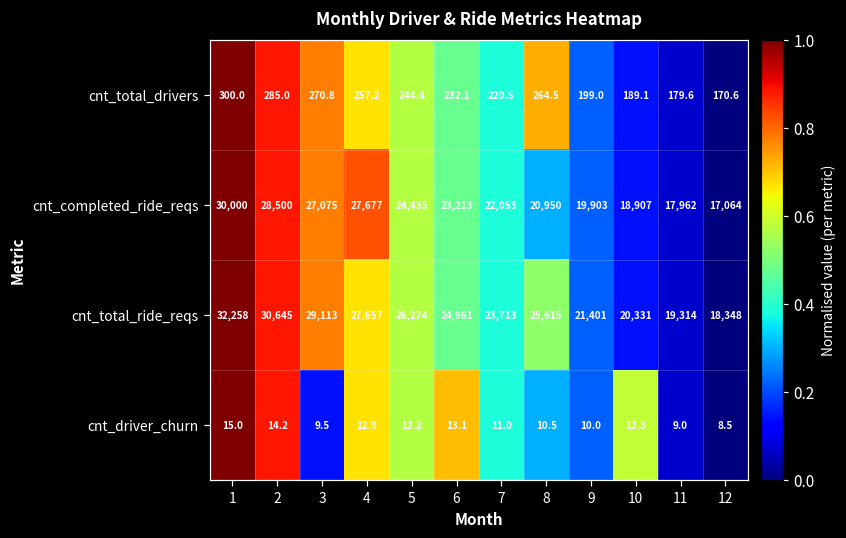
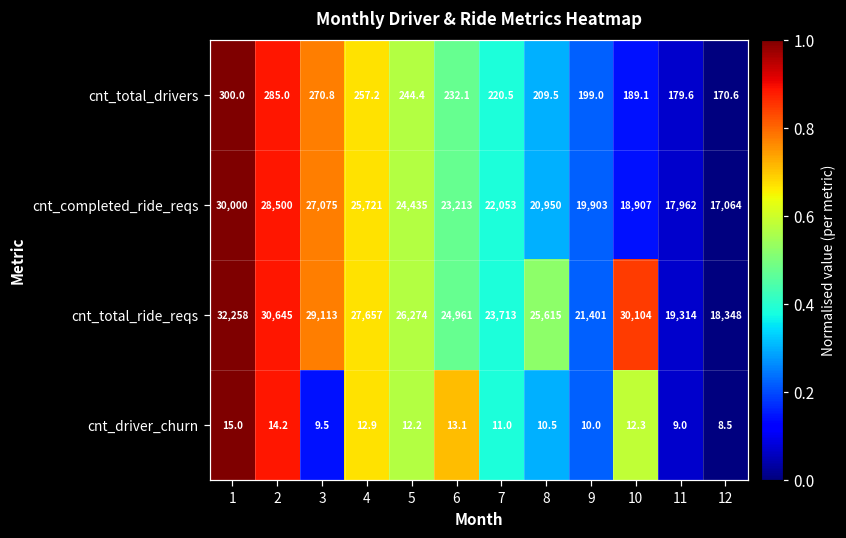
cnt_total_drivers, 8: 264.5 -> 209.5
cnt_completed_ride_reqs, 4: 27,677 -> 25,721
cnt_total_ride_reqs, 10: 20,331 -> 30,104
